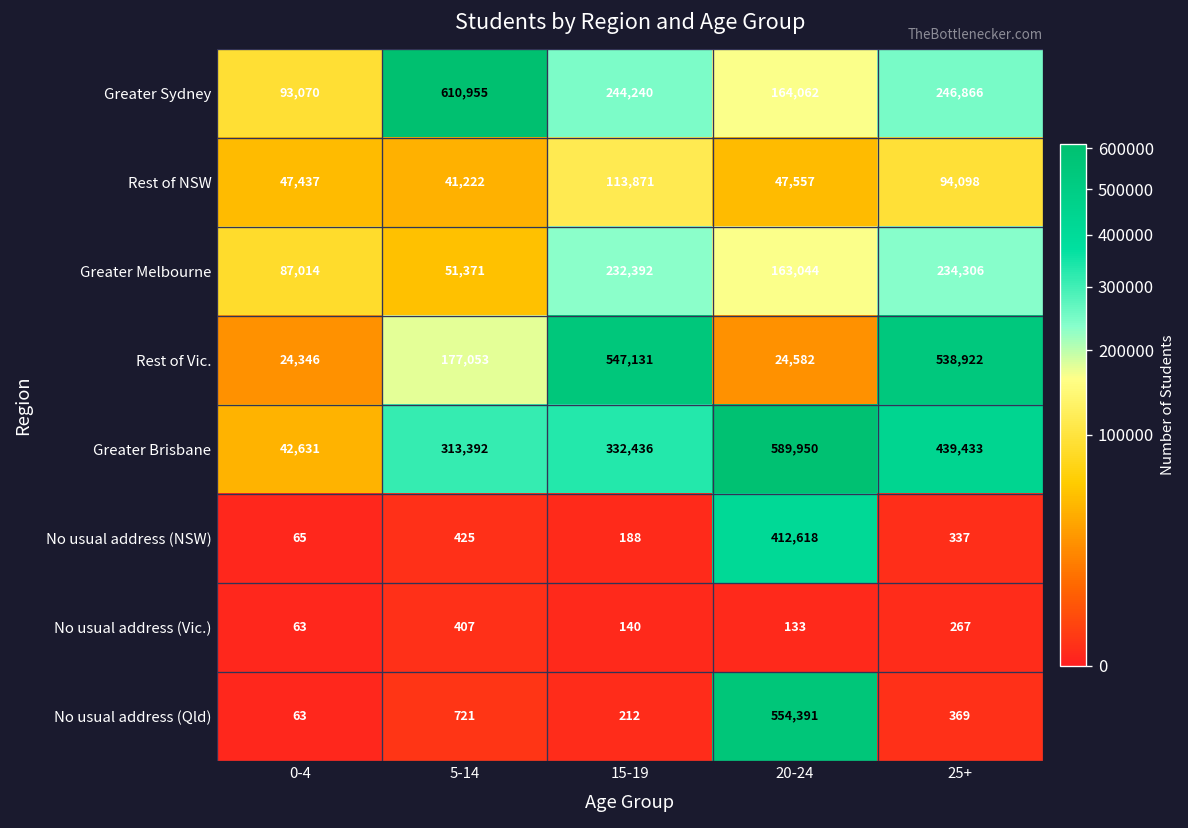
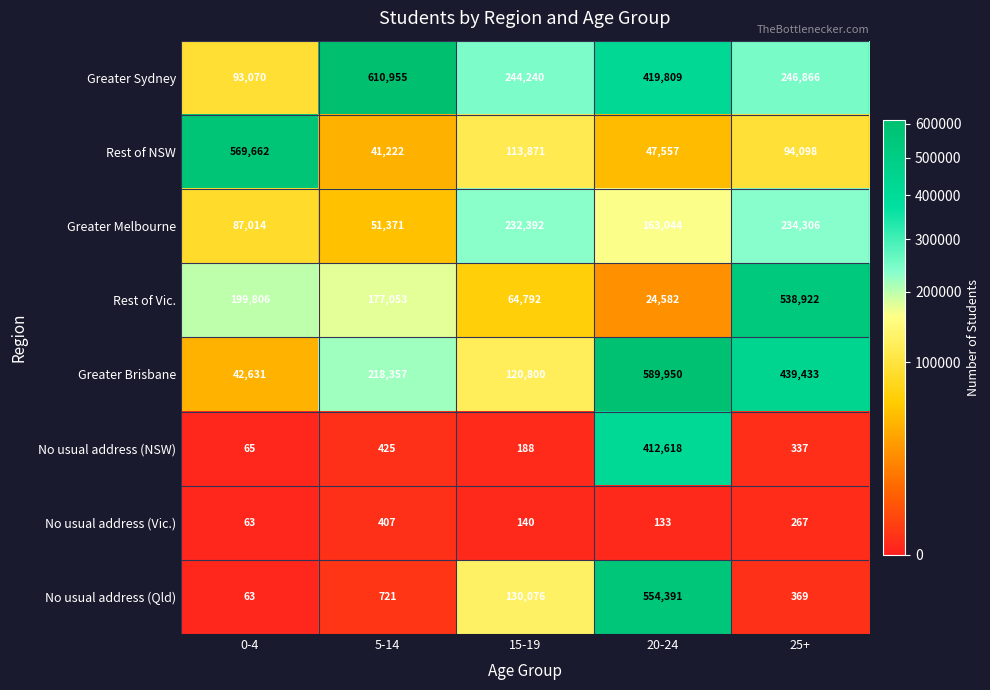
Greater Sydney, 20-24: 164,062 -> 419,809
Rest of NSW, 0-4: 47,437 -> 569,662
Rest of Vic., 0-4: 24,346 -> 199,806
Rest of Vic., 15-19: 547,131 -> 64,792
Greater Brisbane, 5-14: 313,392 -> 218,357
Greater Brisbane, 15-19: 332,436 -> 120,800
No usual address (Qld), 15-19: 212 -> 130,076
